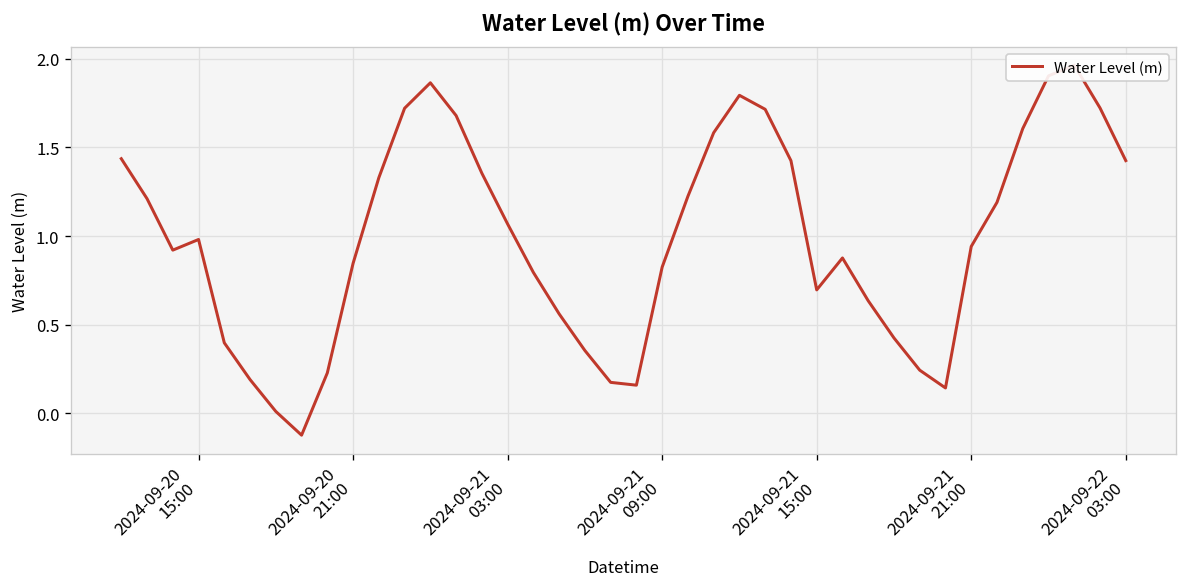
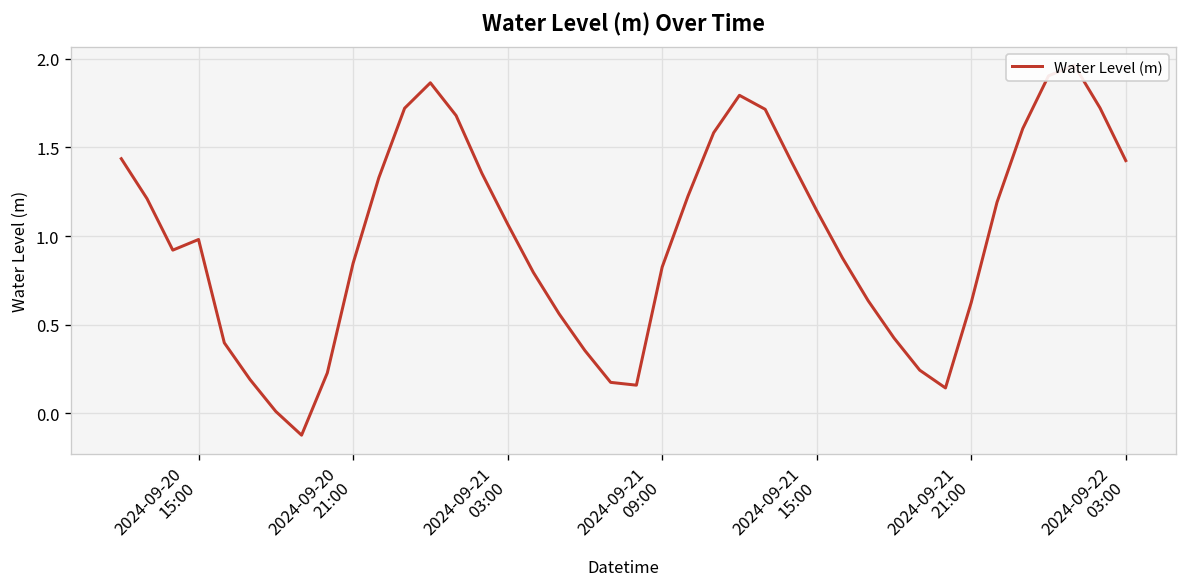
2024-09-21 15:00: 0.70 -> 1.14
2024-09-21 21:00: 0.94 -> 0.63
